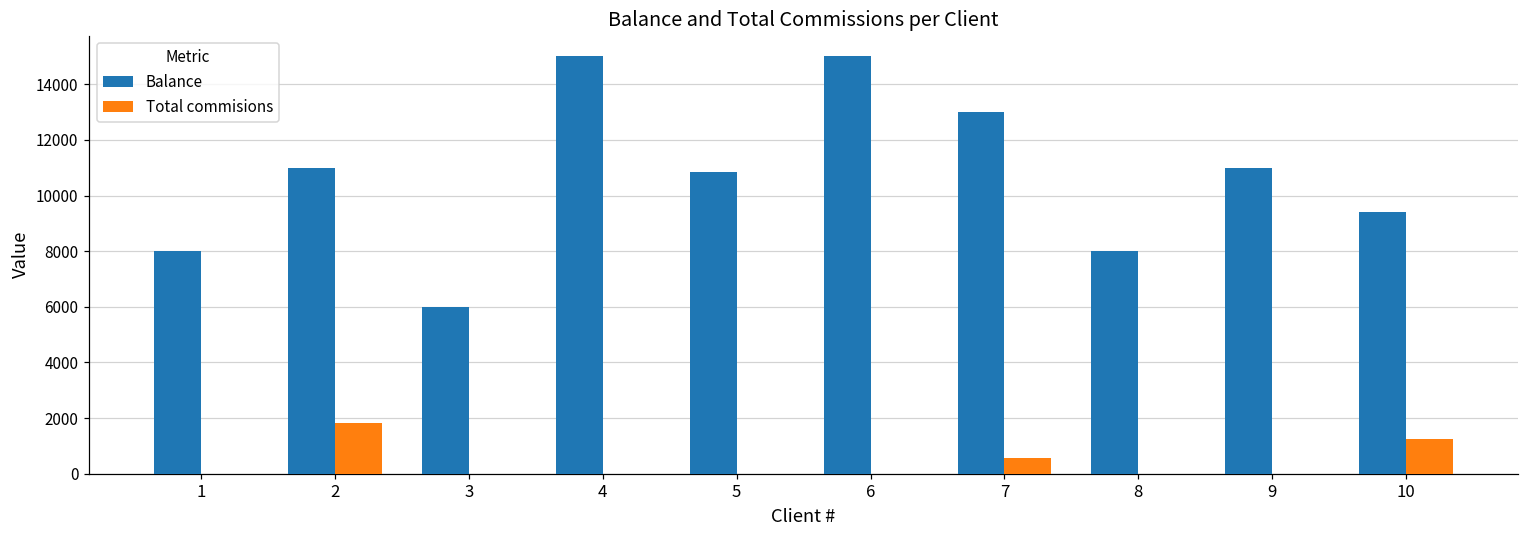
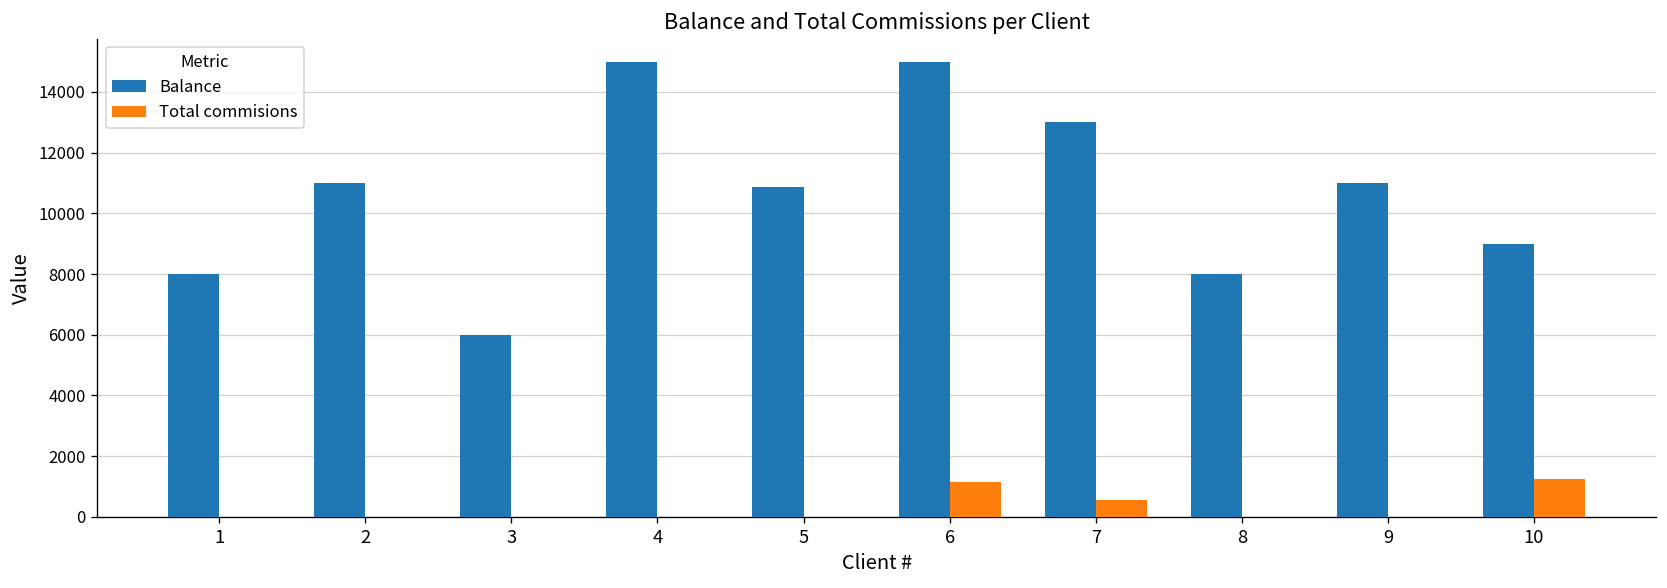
Total commisions, 2: 1800 -> 0
Total commisions, 6: 0 -> 1200
Balance, 10: 9400 -> 9000
